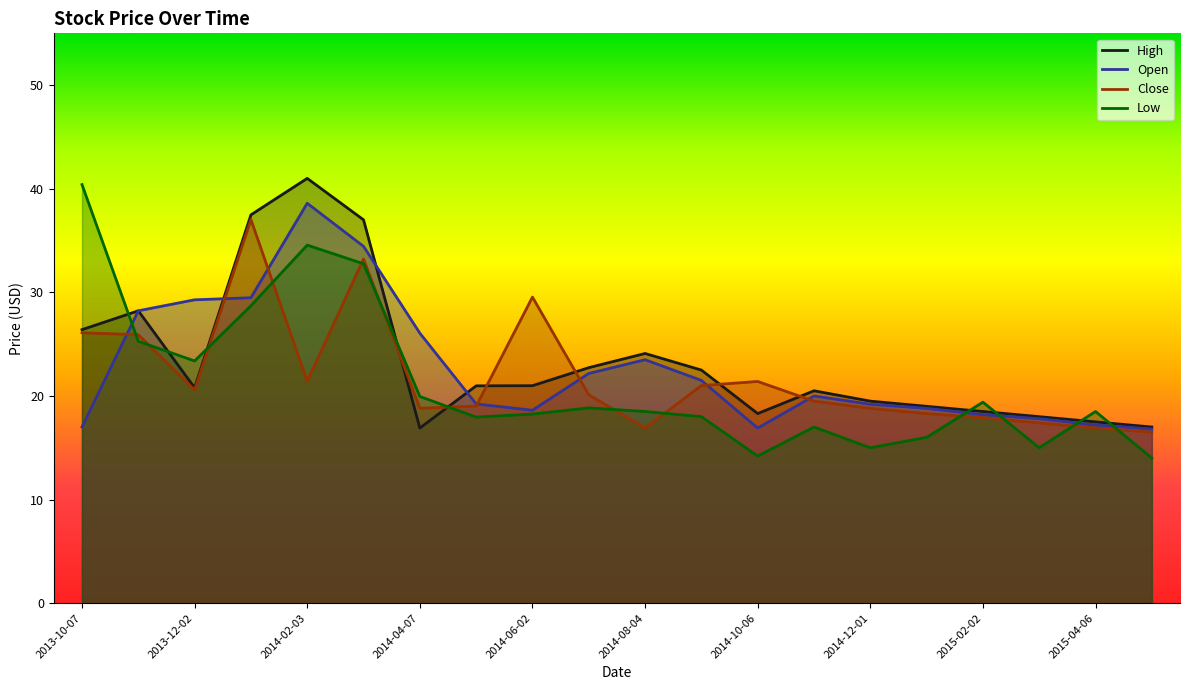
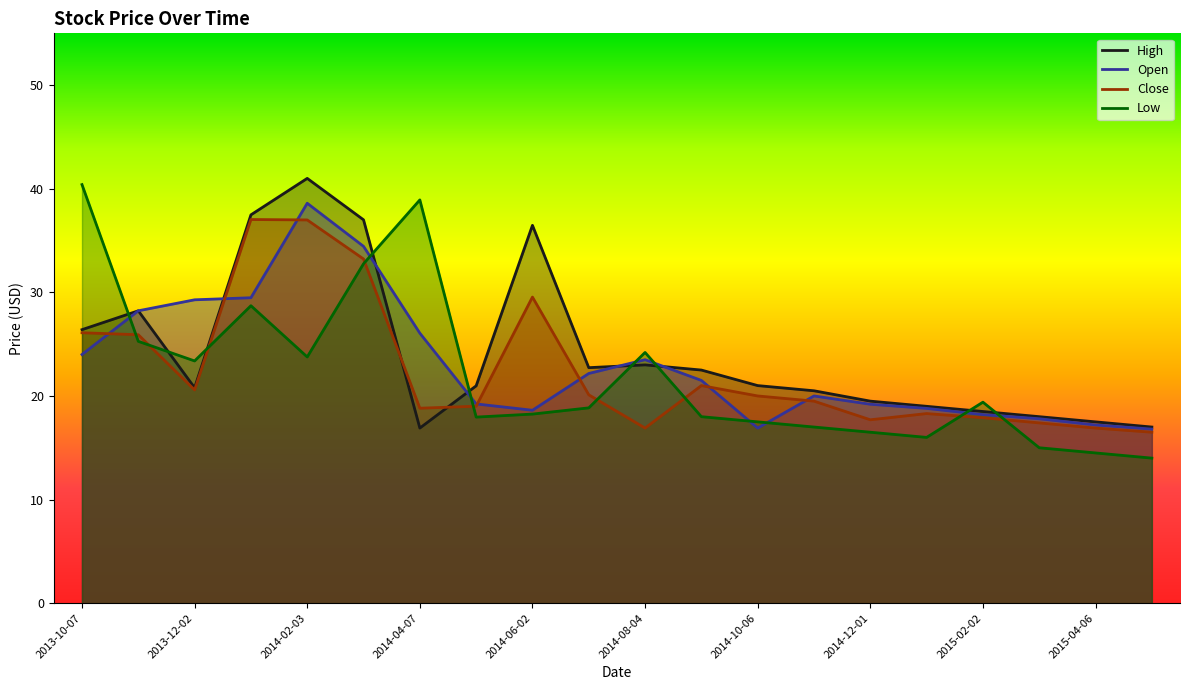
Open, 2013-10-07: 17 -> 24
Close, 2014-02-03: 21.4 -> 37.0
Low, 2014-02-03: 34.6 -> 23.8
Low, 2014-04-07: 20.0 -> 38.9
High, 2014-06-02: 21.0 -> 36.5
High, 2014-08-04: 24.1 -> 23.0
Low, 2014-08-04: 18.5 -> 24.2
High, 2014-10-06: 18.3 -> 21.0
Close, 2014-10-06: 21.4 -> 20.0
Low, 2014-10-06: 14.2 -> 17.5
Close, 2014-12-01: 18.8 -> 17.7
Low, 2014-12-01: 15.0 -> 16.5
Low, 2015-04-06: 18.5 -> 14.5
